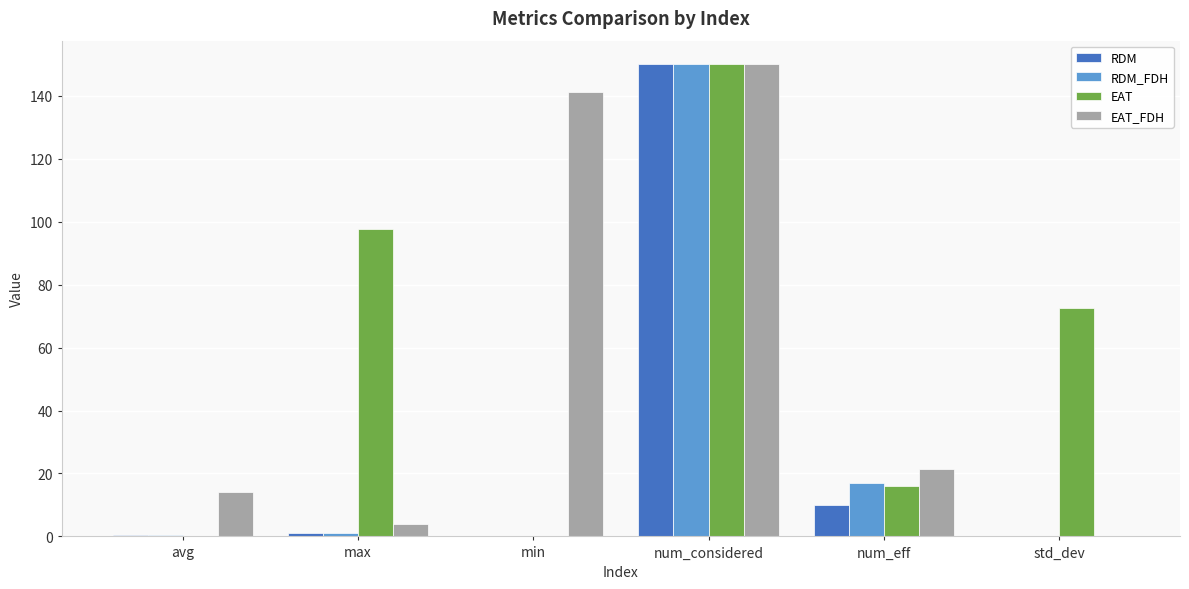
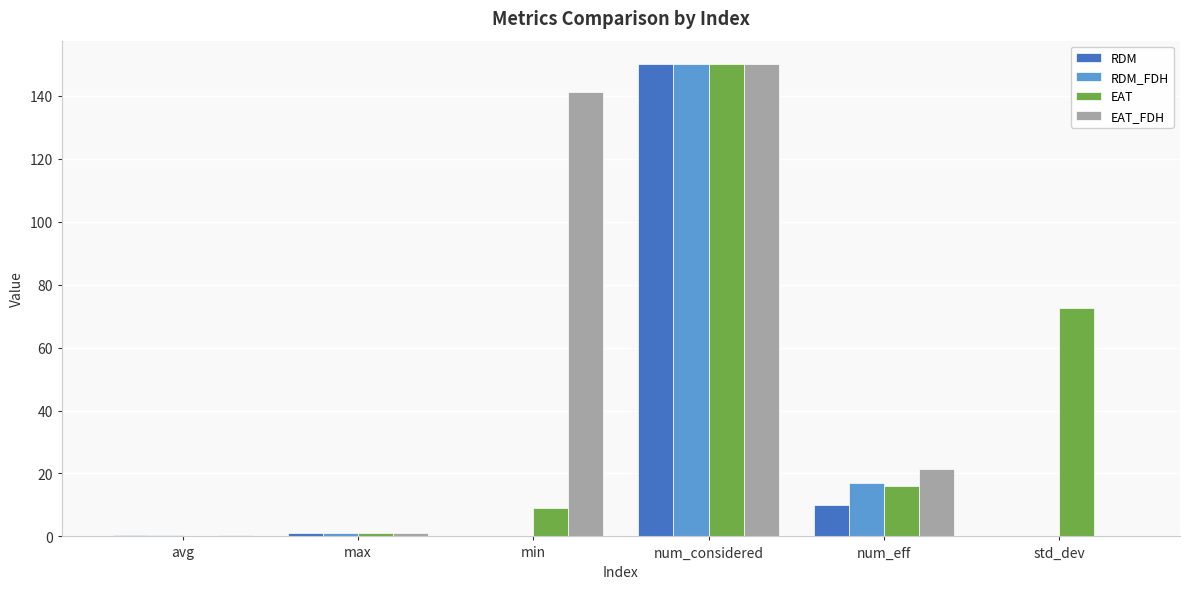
EAT_FDH, avg: 14 -> 0
EAT, max: 98 -> 1
EAT_FDH, max: 4 -> 1
EAT, min: 0 -> 9
